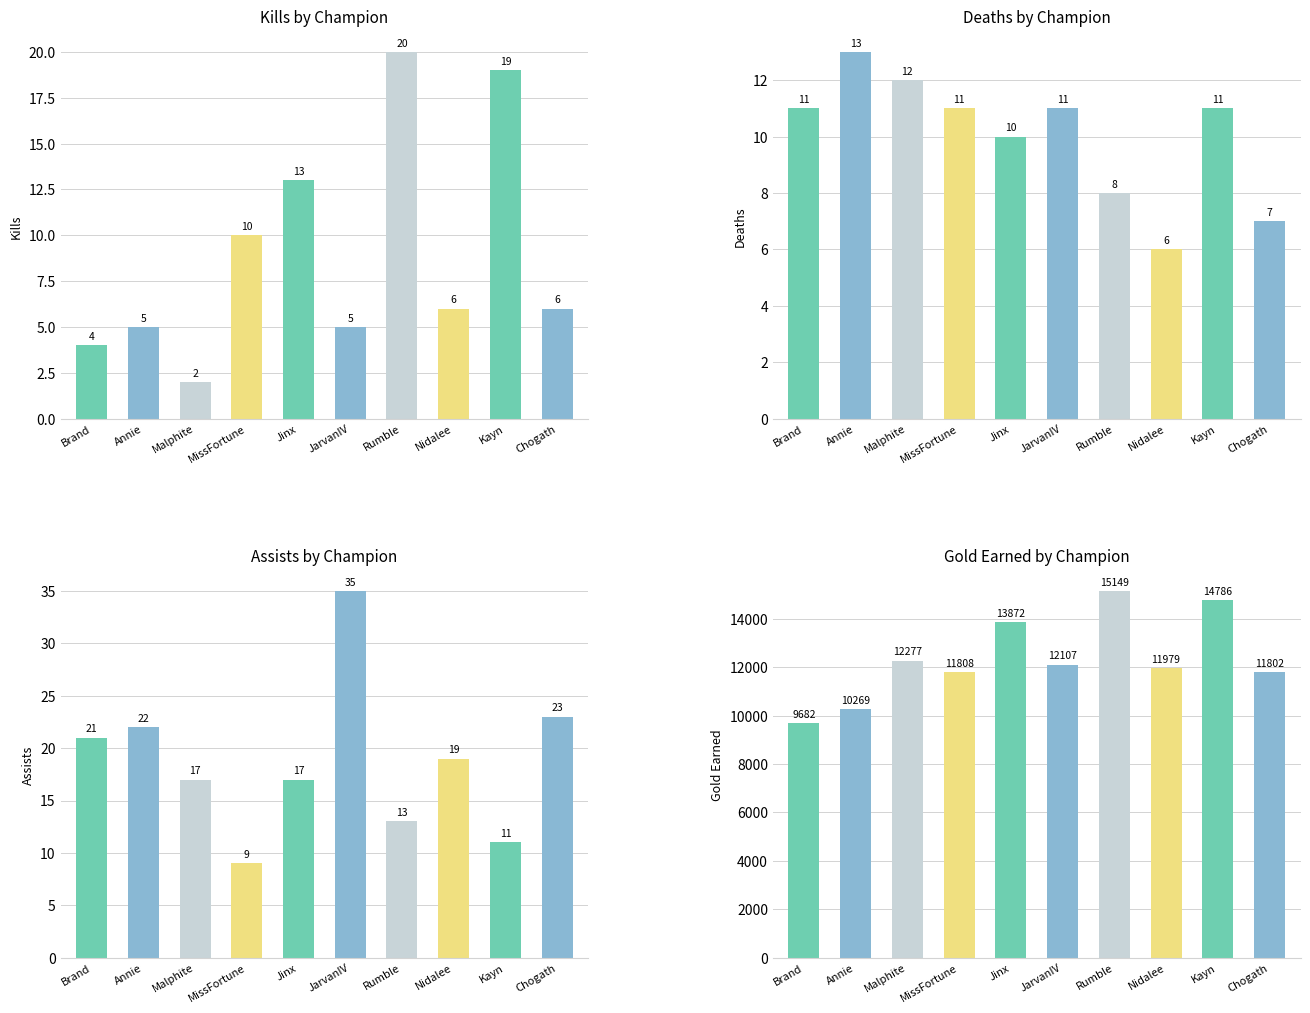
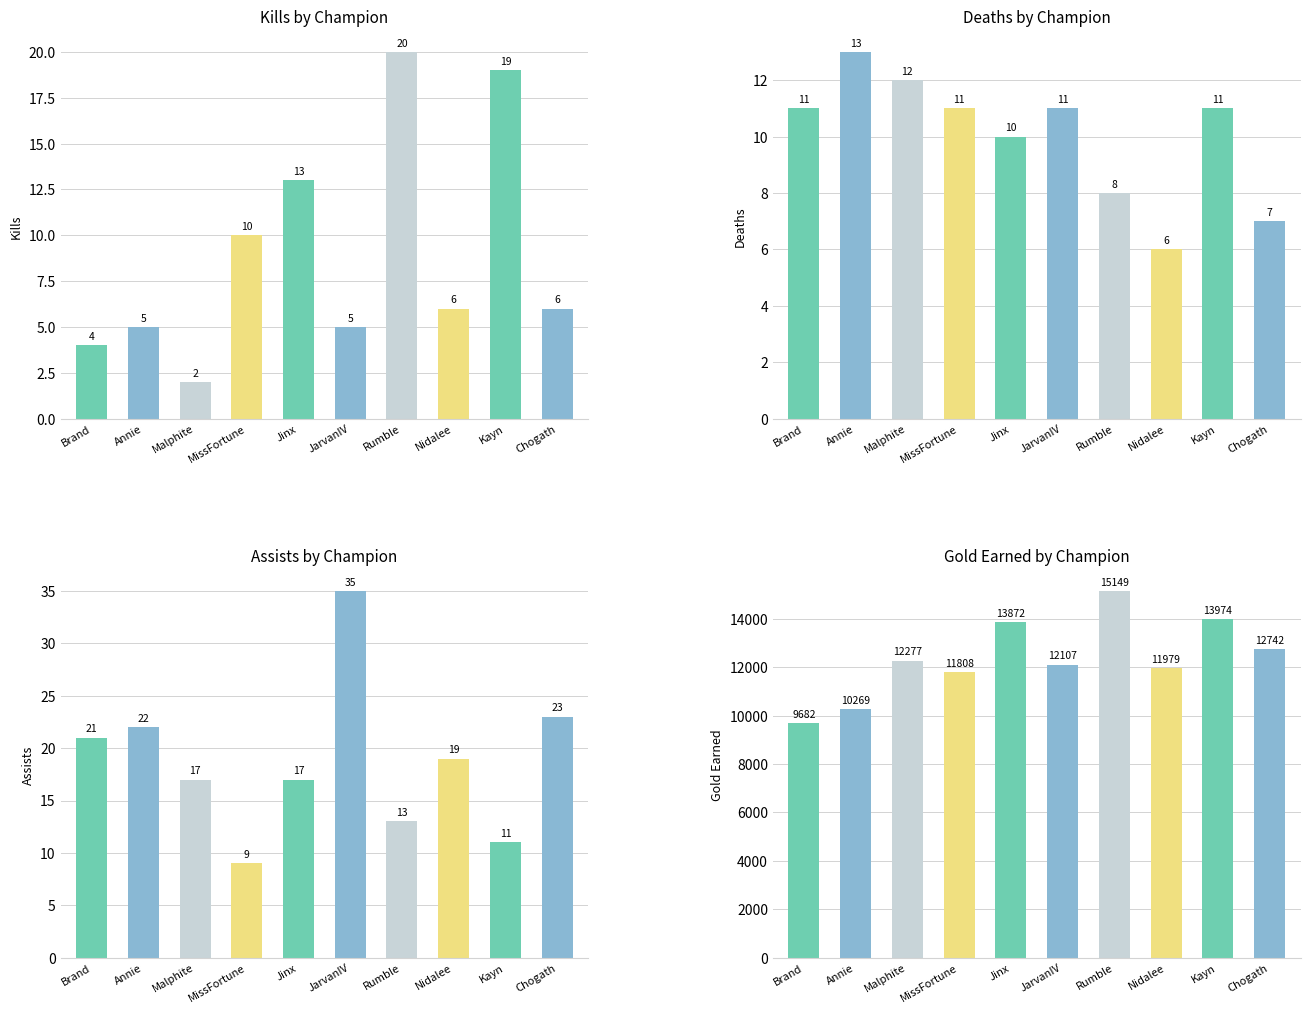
Gold Earned by Champion, Kayn: 14786 -> 13974
Gold Earned by Champion, Chogath: 11802 -> 12742
